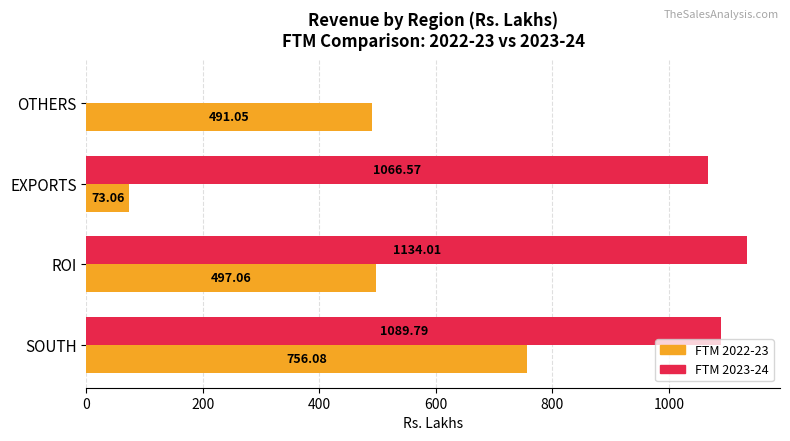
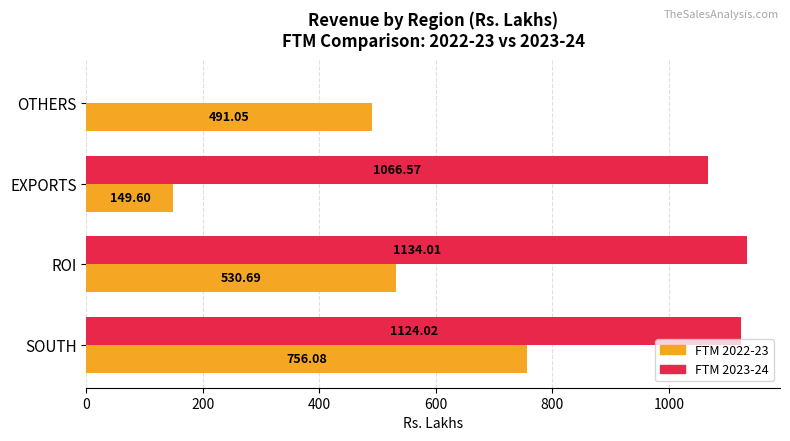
FTM 2022-23, EXPORTS: 73.06 -> 149.60
FTM 2022-23, ROI: 497.06 -> 530.69
FTM 2023-24, SOUTH: 1089.79 -> 1124.02
